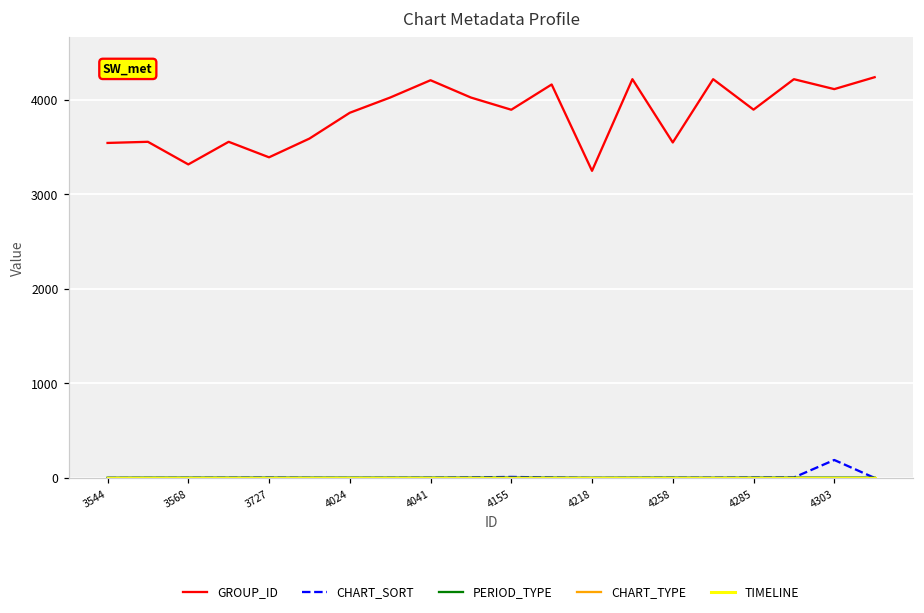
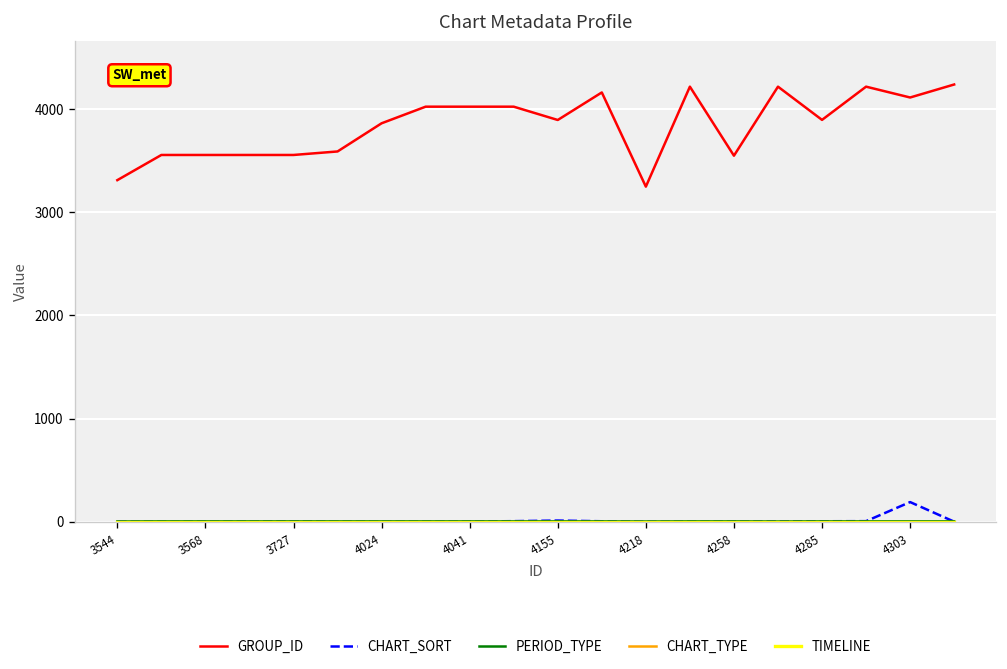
GROUP_ID, 3544: 3500 -> 3300
GROUP_ID, 3568: 3300 -> 3600
GROUP_ID, 3727: 3400 -> 3600
GROUP_ID, 4041: 4200 -> 4000
